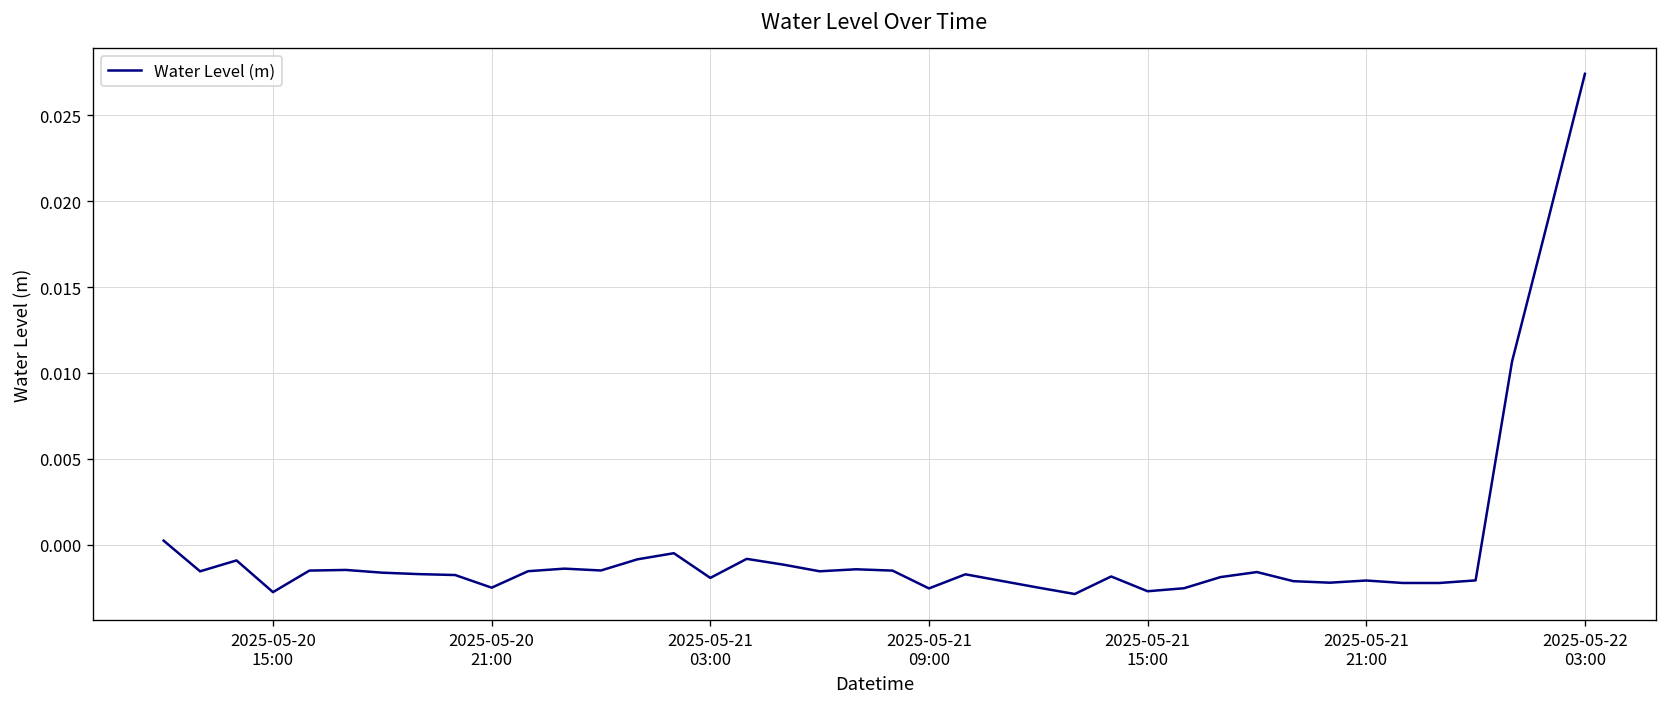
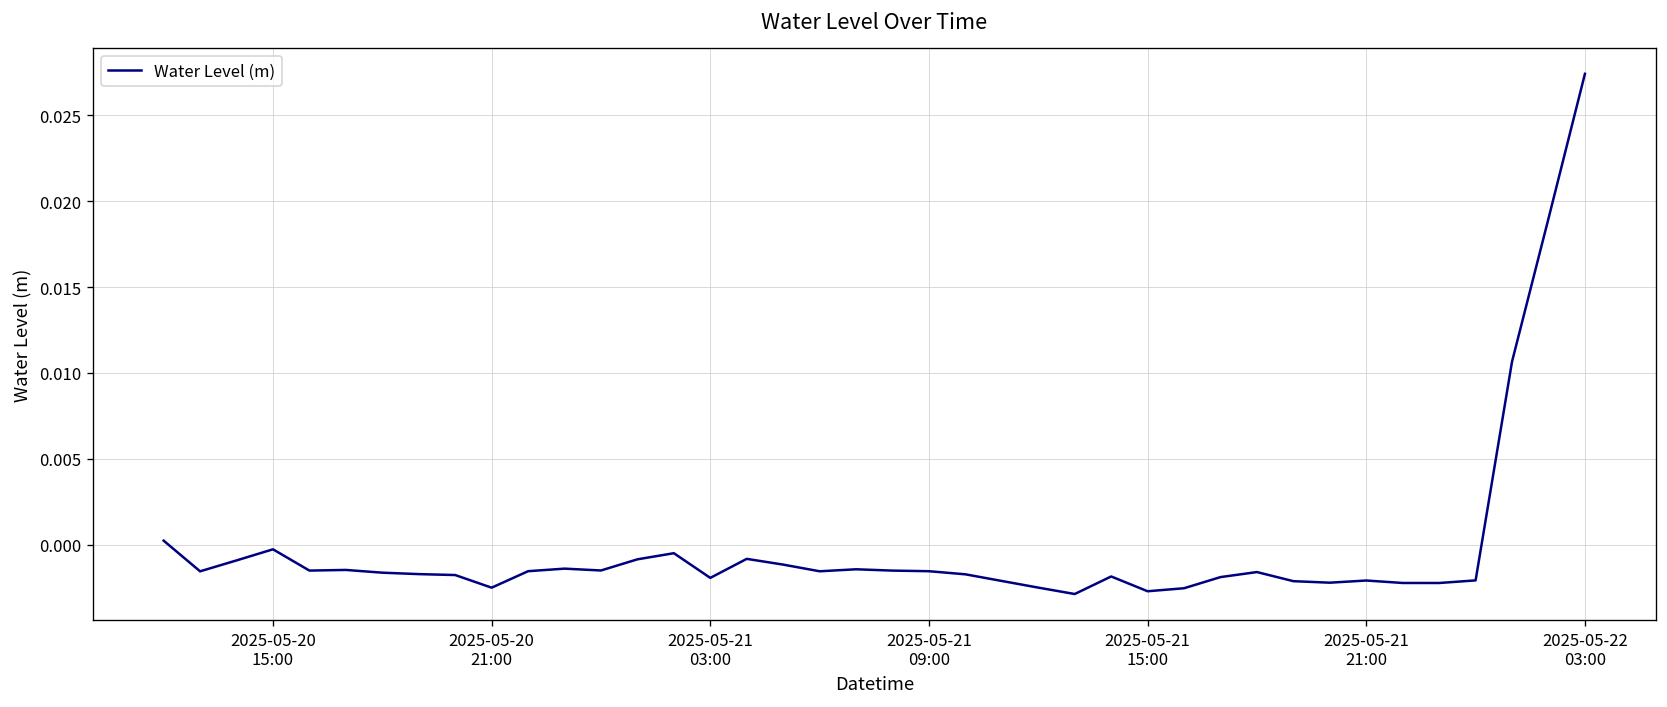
2025-05-20 15:00: -0.0028 -> -0.0003
2025-05-21 09:00: -0.0026 -> -0.0015
